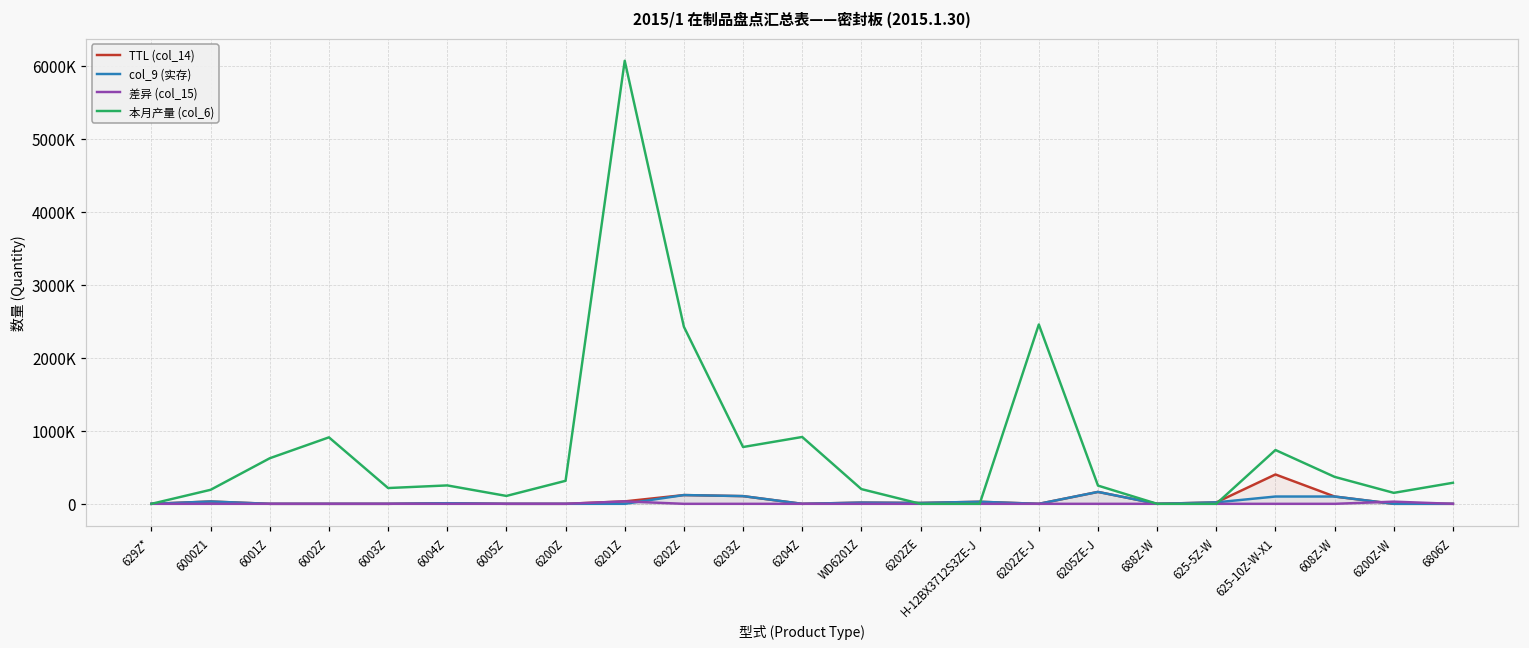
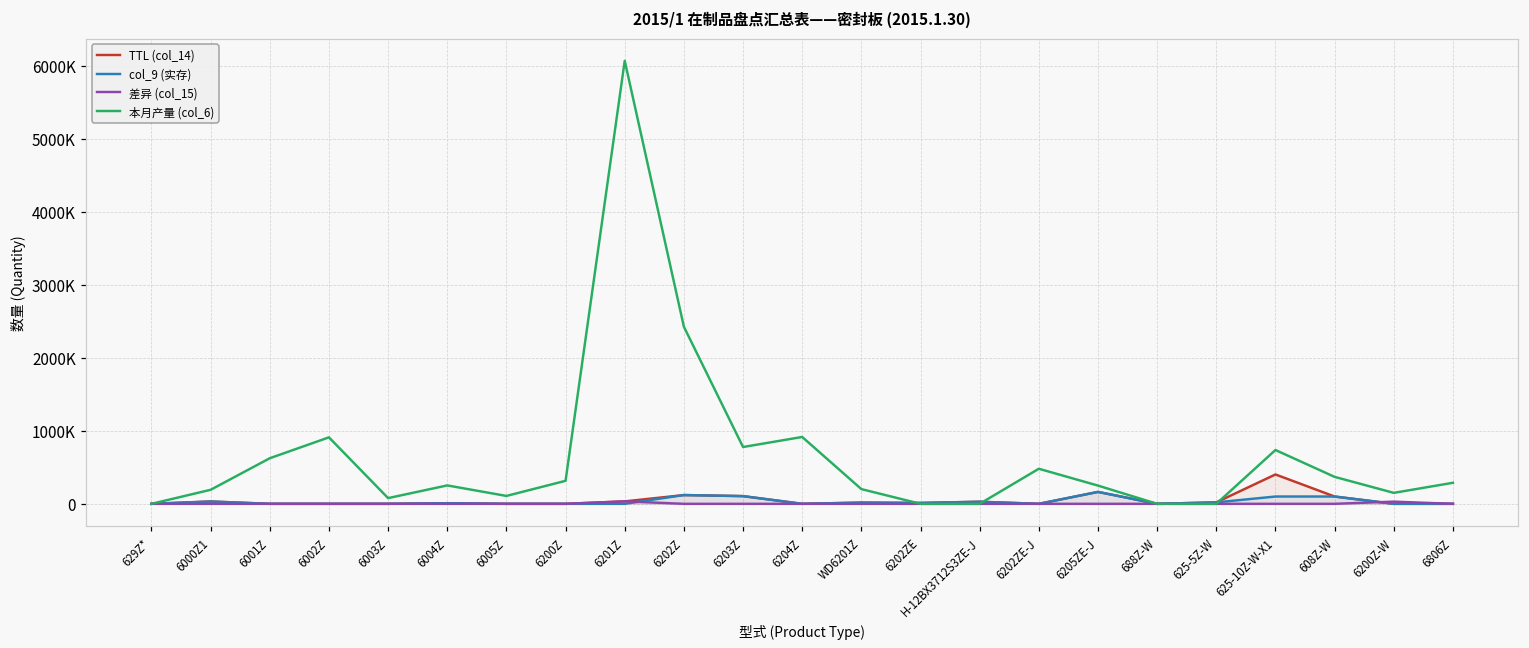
本月产量 (col_6), 6003Z: 200000 -> 100000
本月产量 (col_6), 6202ZE-J: 2500000 -> 500000
